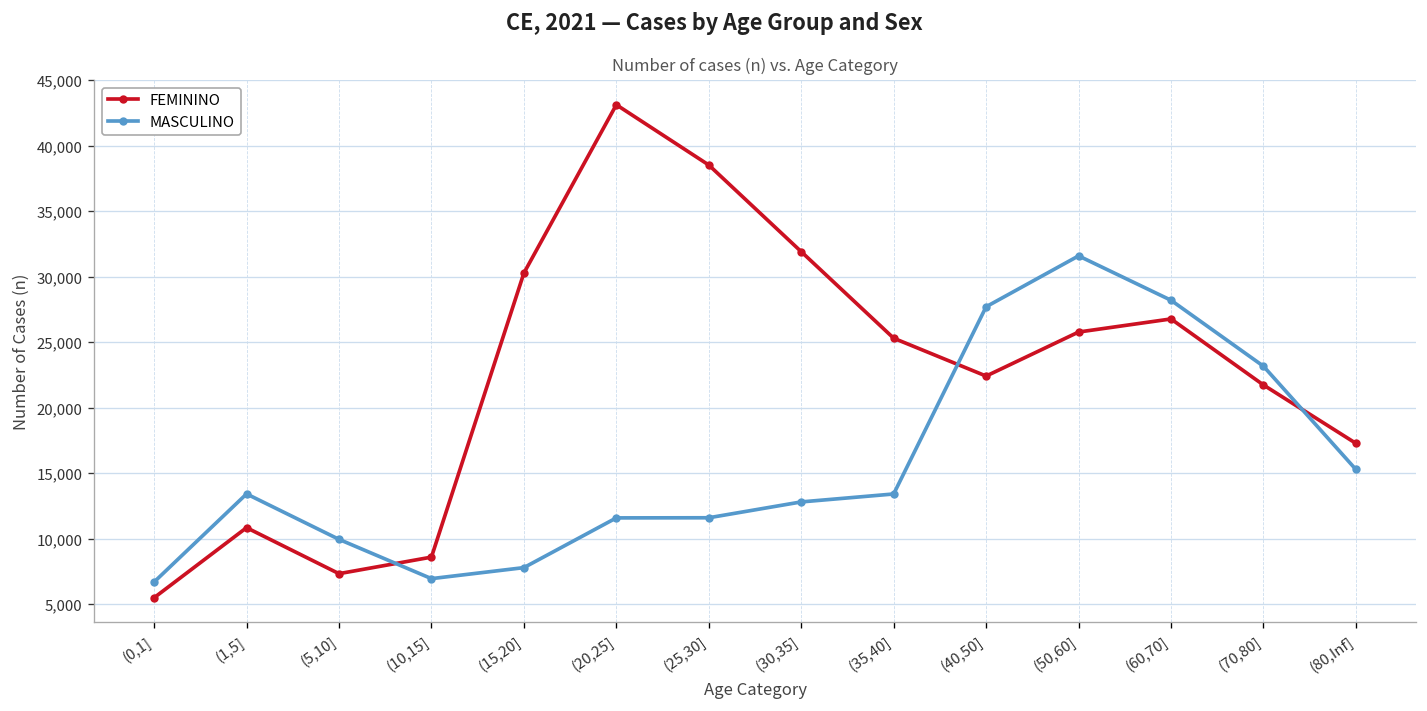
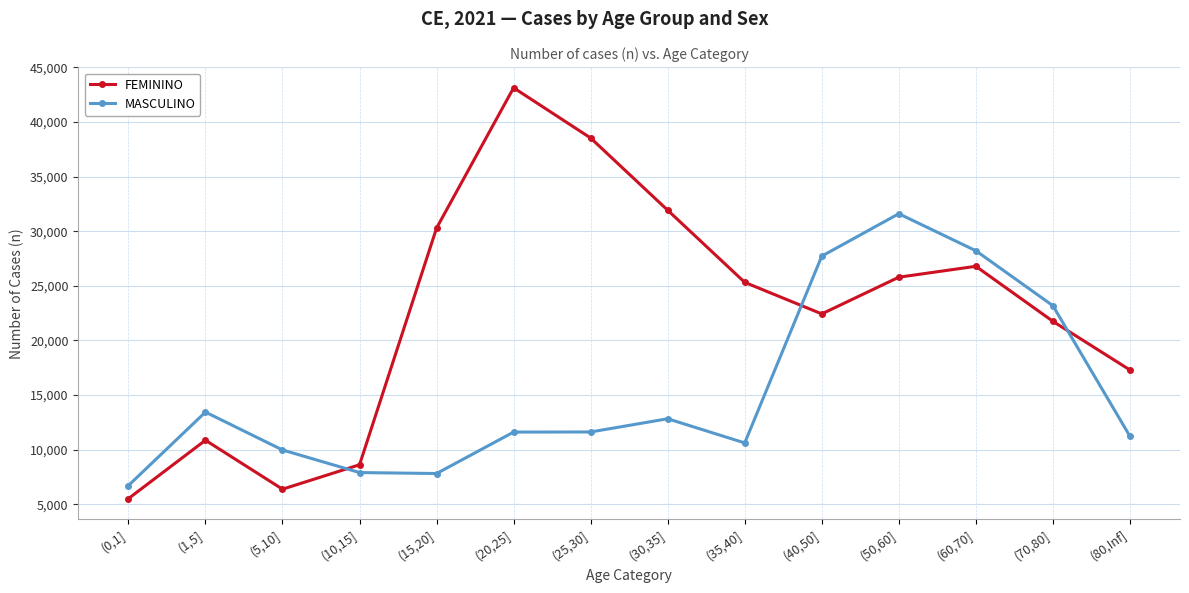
FEMININO, (5,10]: 7,300 -> 6,400
MASCULINO, (10,15]: 7,000 -> 7,900
MASCULINO, (35,40]: 13,400 -> 10,600
MASCULINO, (80,Inf]: 15,300 -> 11,200
